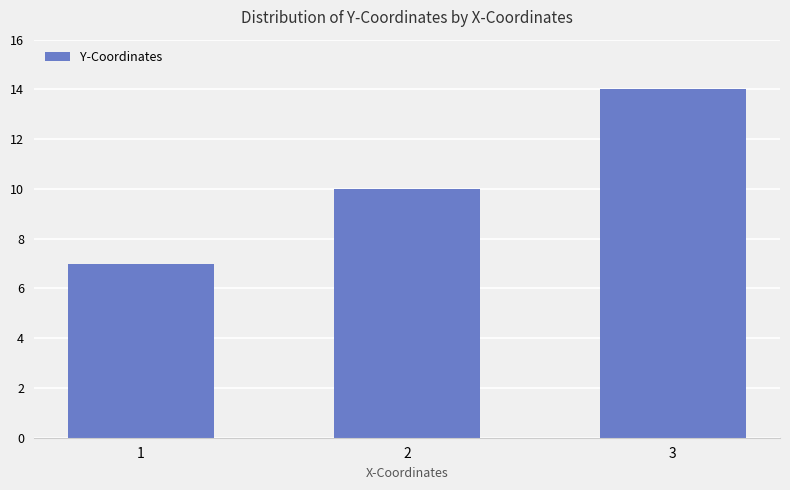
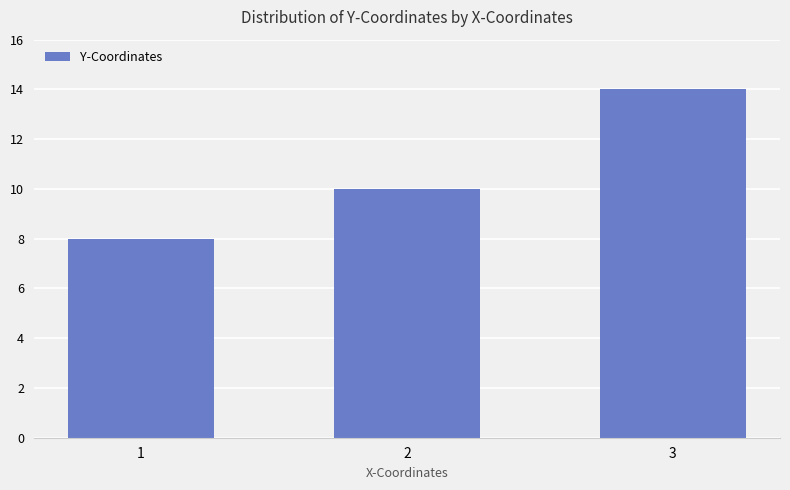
1: 7 -> 8
